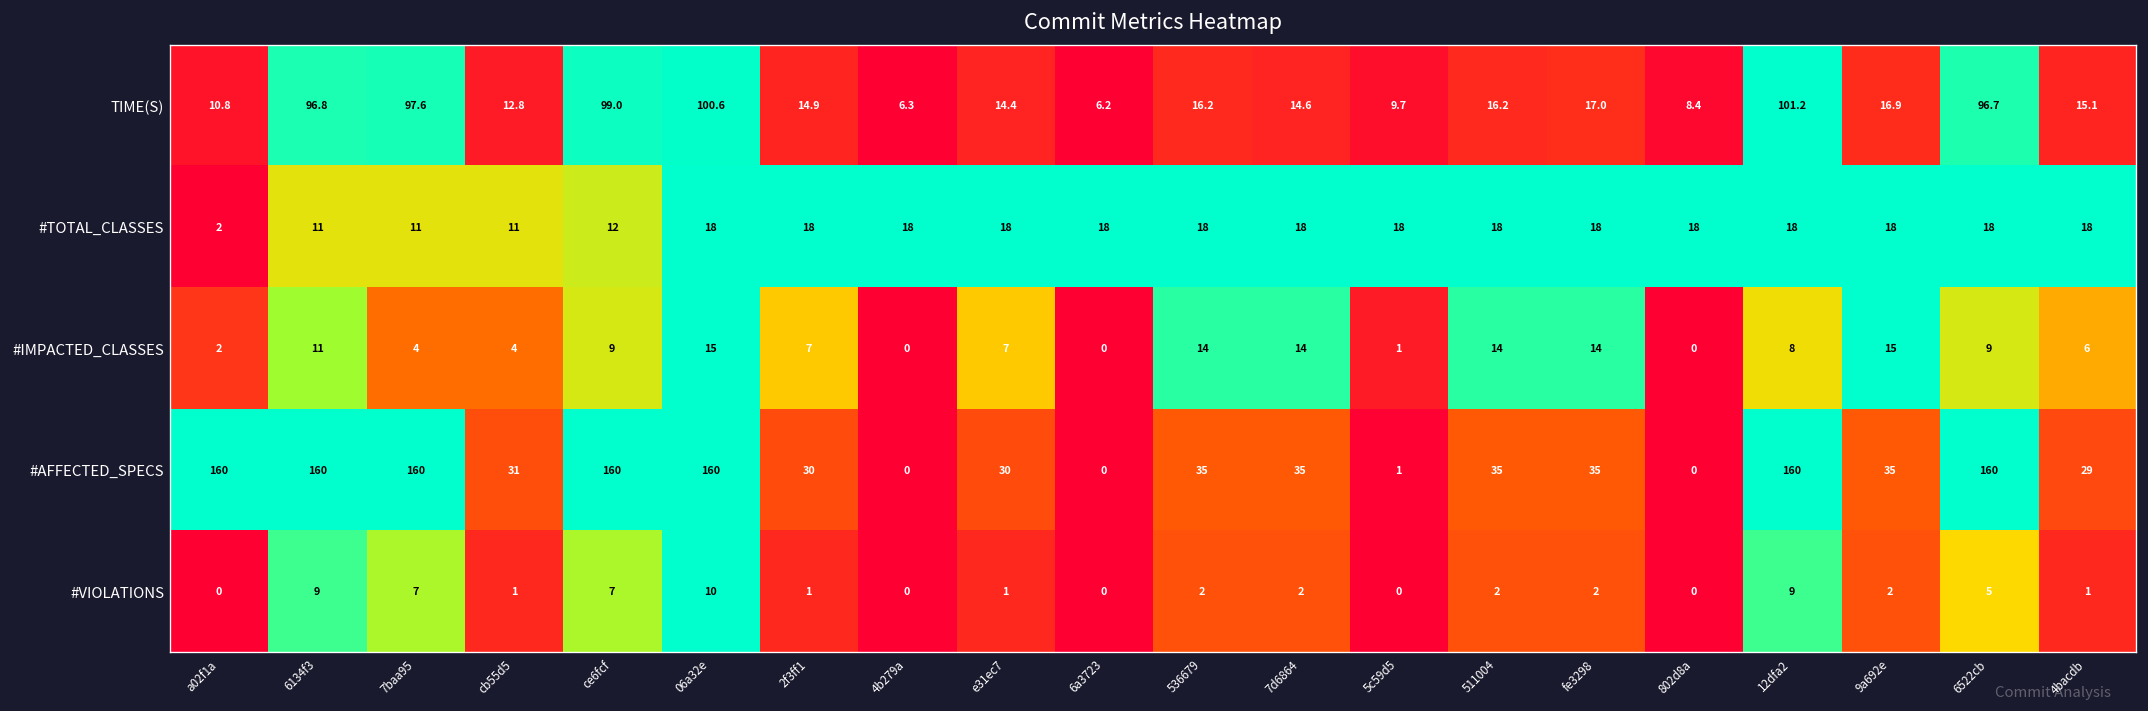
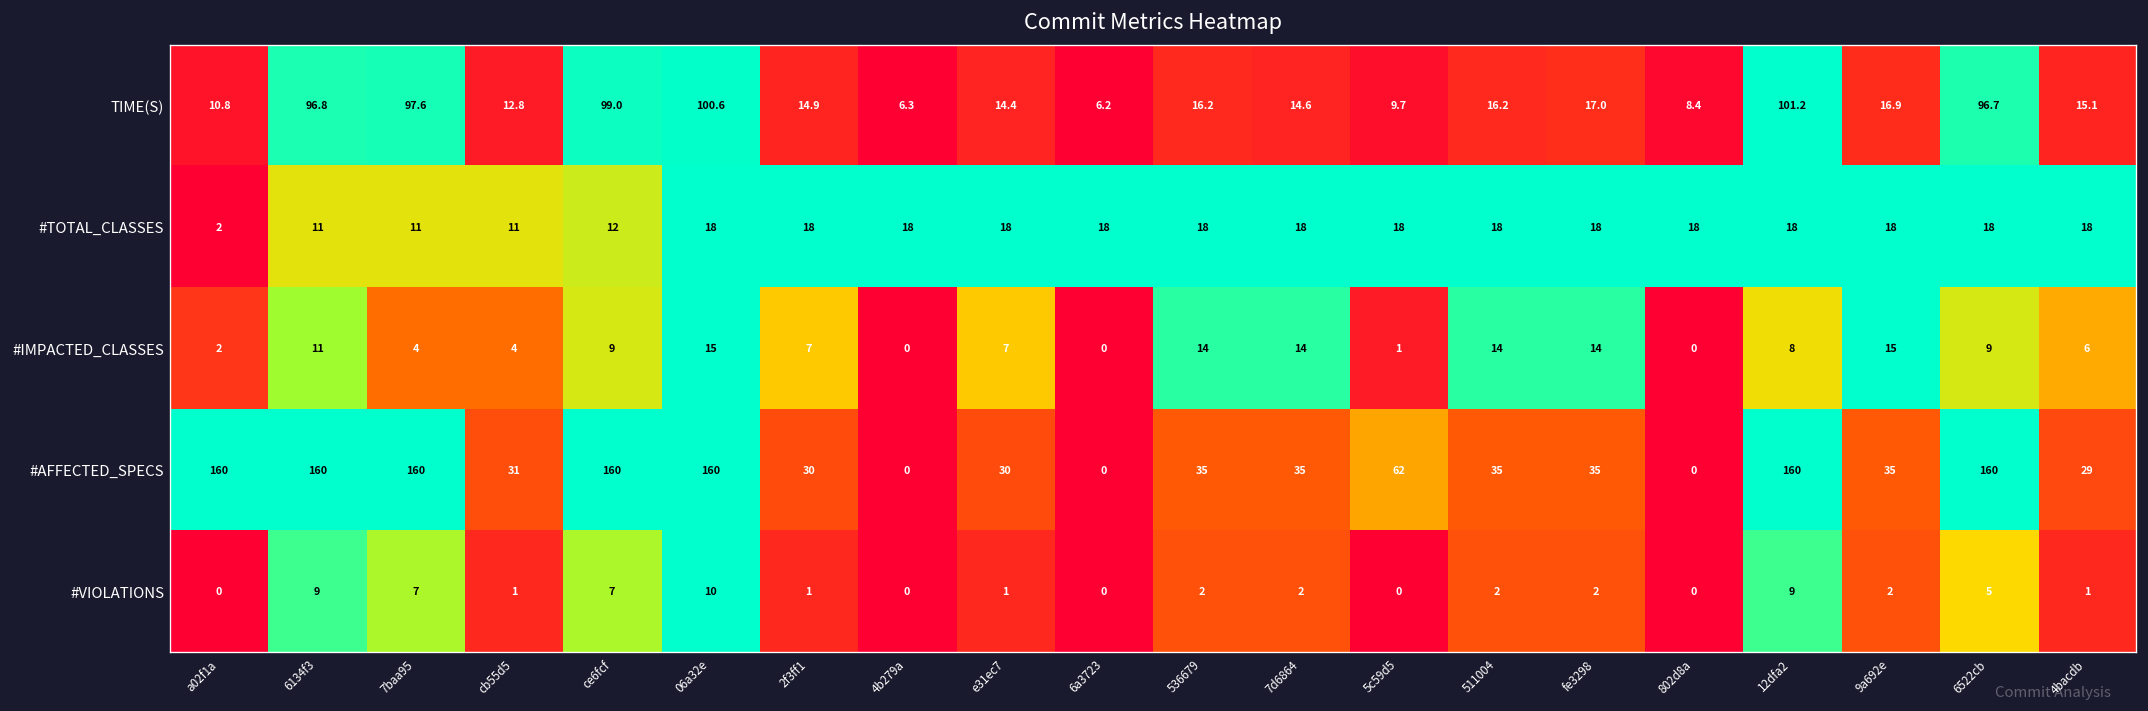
#AFFECTED_SPECS, 5c59d5: 1 -> 62
